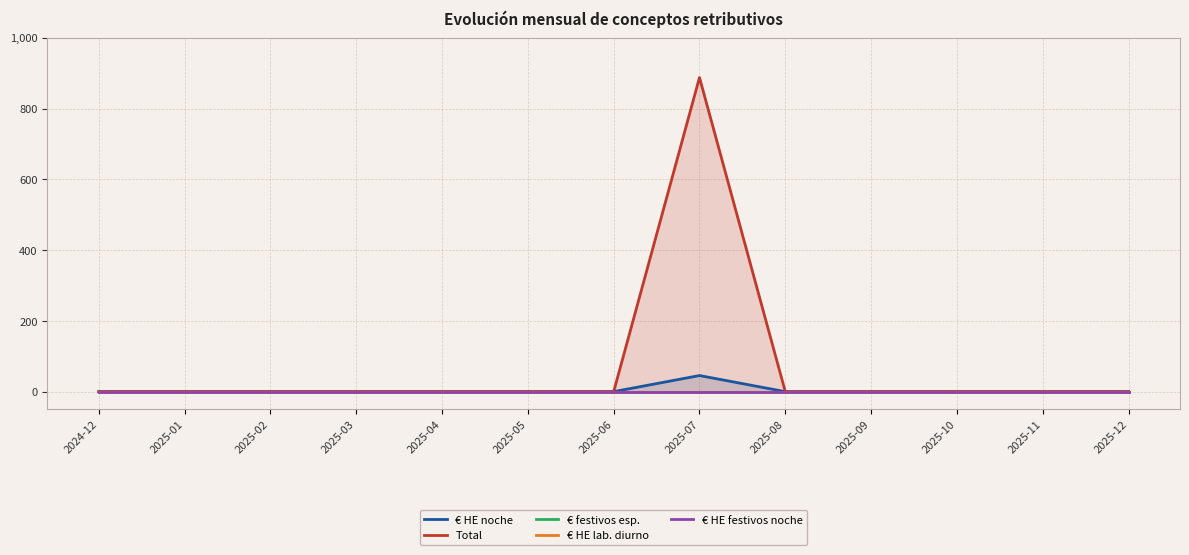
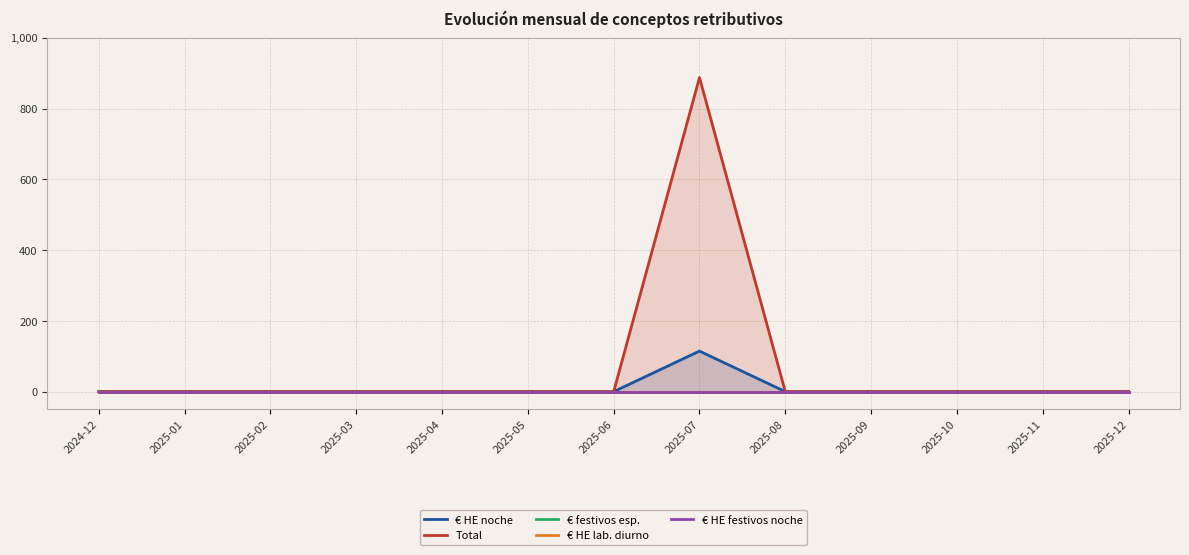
€ HE noche, 2025-07: 50 -> 110
